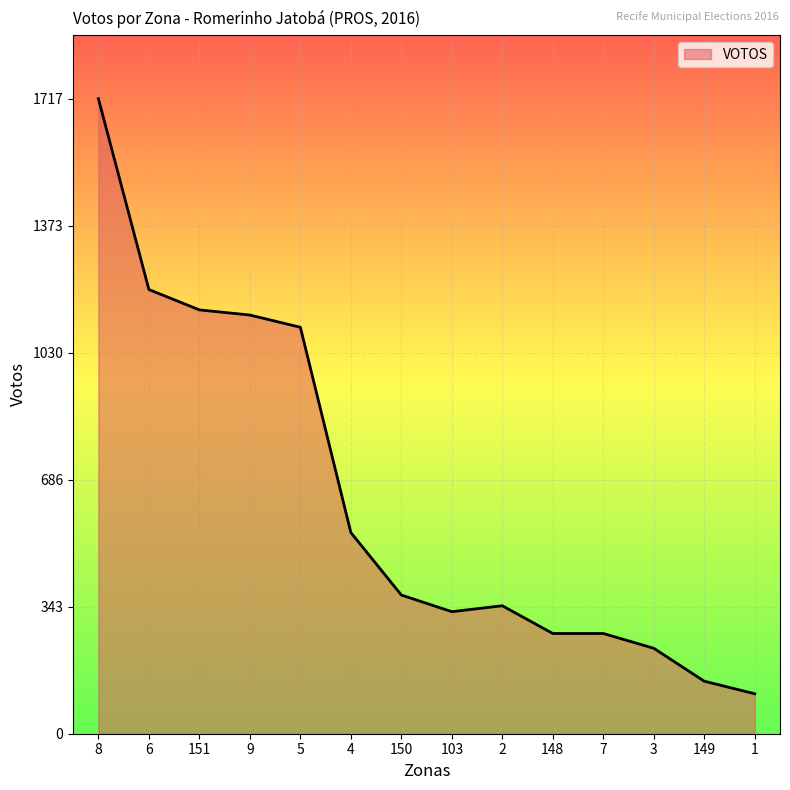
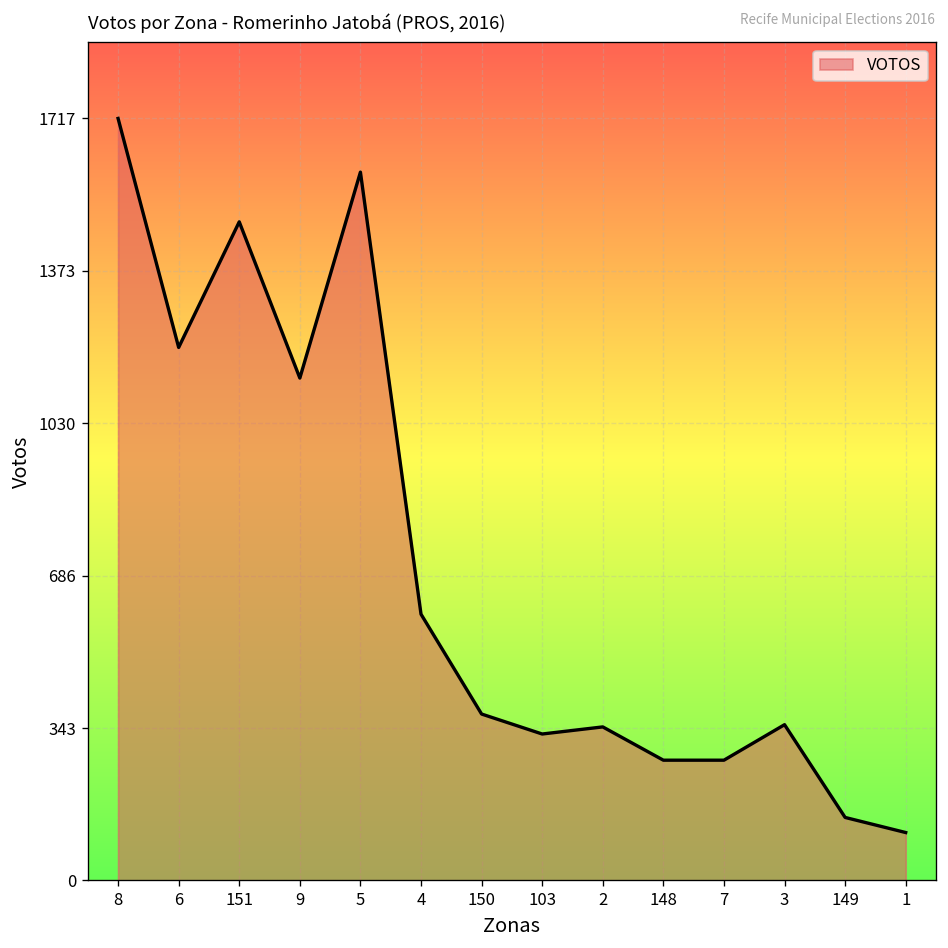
151: 1150 -> 1480
5: 1100 -> 1600
4: 540 -> 600
3: 230 -> 350
